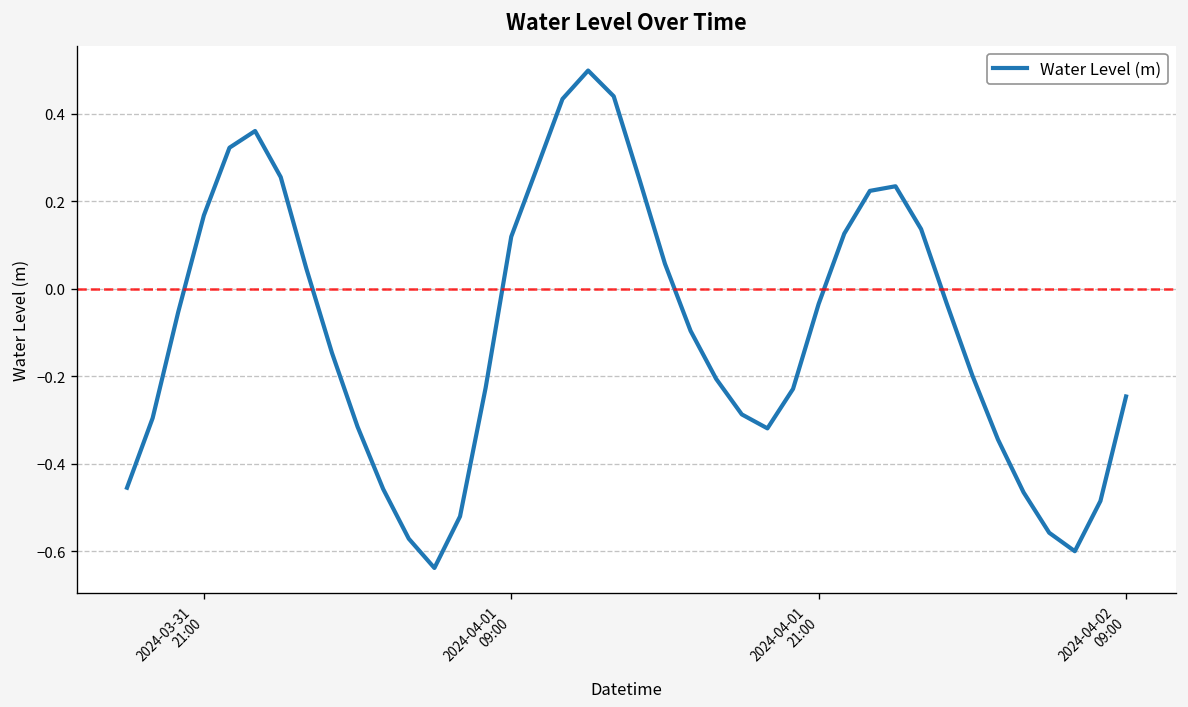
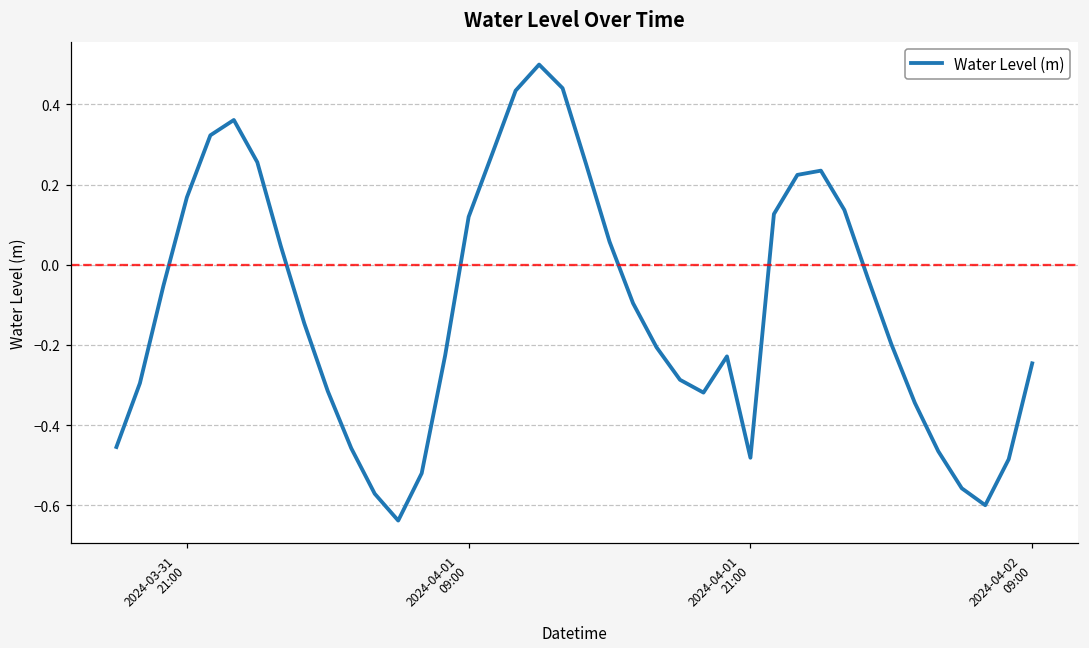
2024-04-01 21:00: -0.03 -> -0.48
